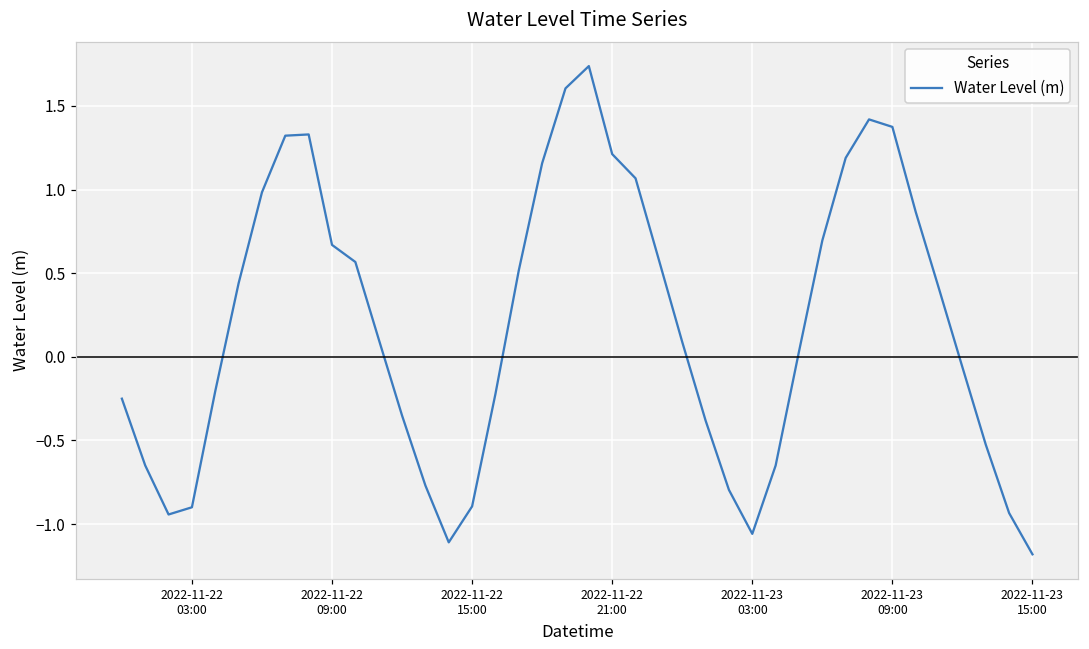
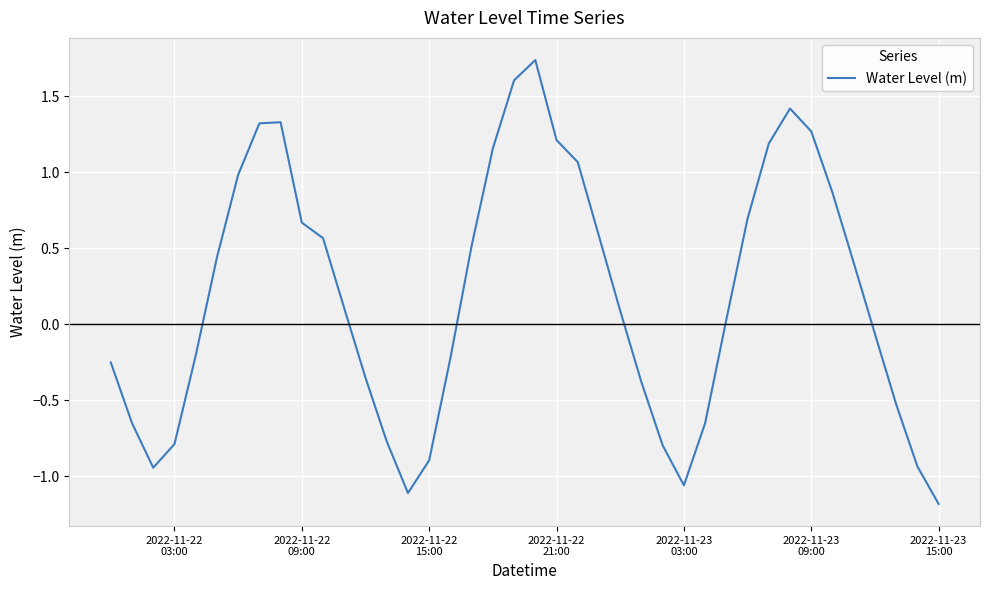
2022-11-22 03:00: -0.90 -> -0.79
2022-11-23 09:00: 1.37 -> 1.27
